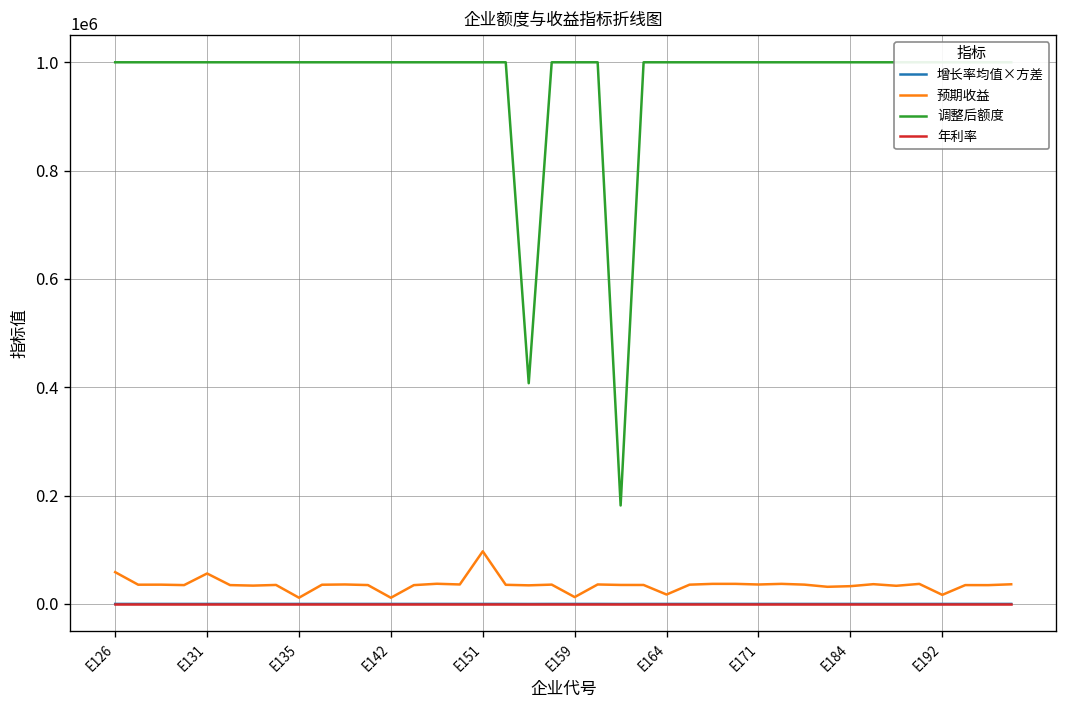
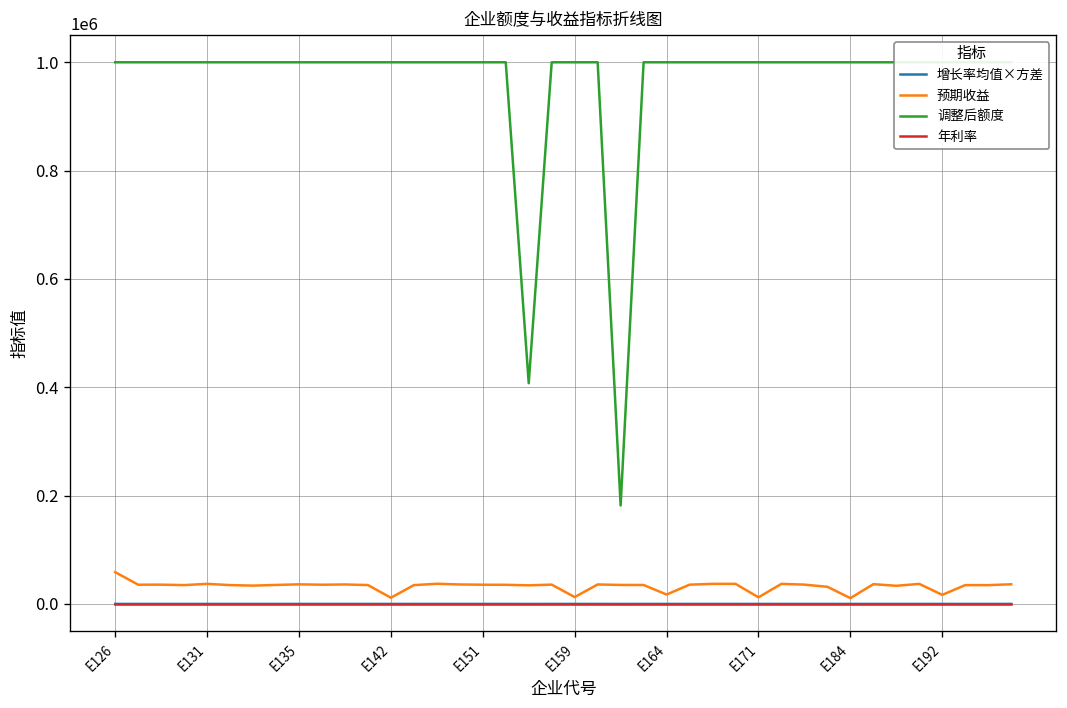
预期收益, E131: 60000 -> 40000
预期收益, E135: 10000 -> 40000
预期收益, E151: 100000 -> 40000
预期收益, E171: 40000 -> 10000
预期收益, E184: 30000 -> 10000
